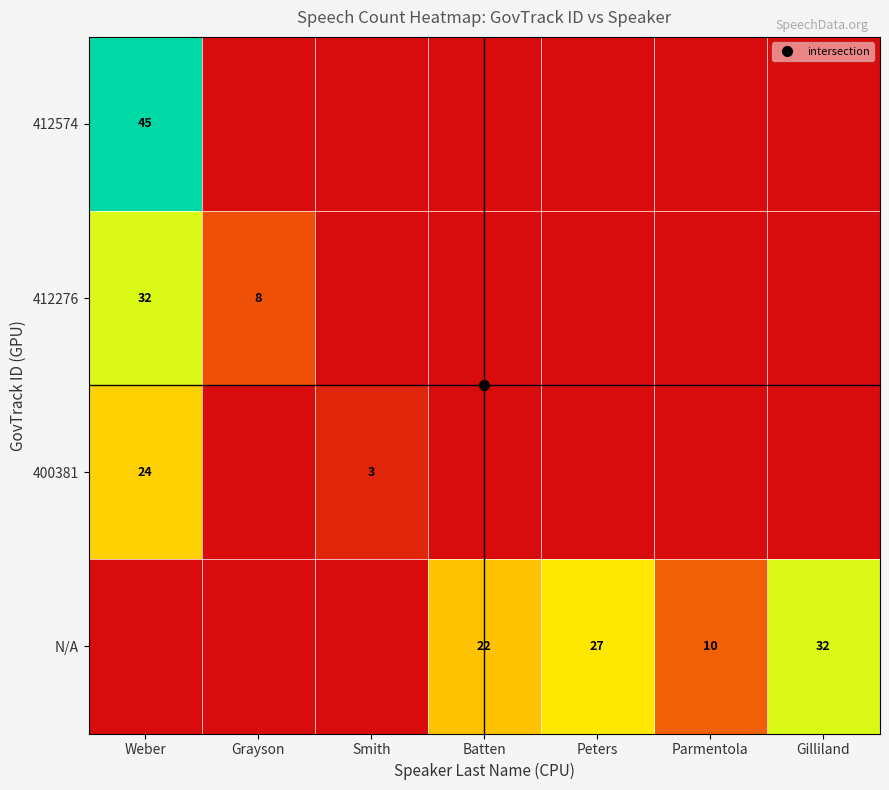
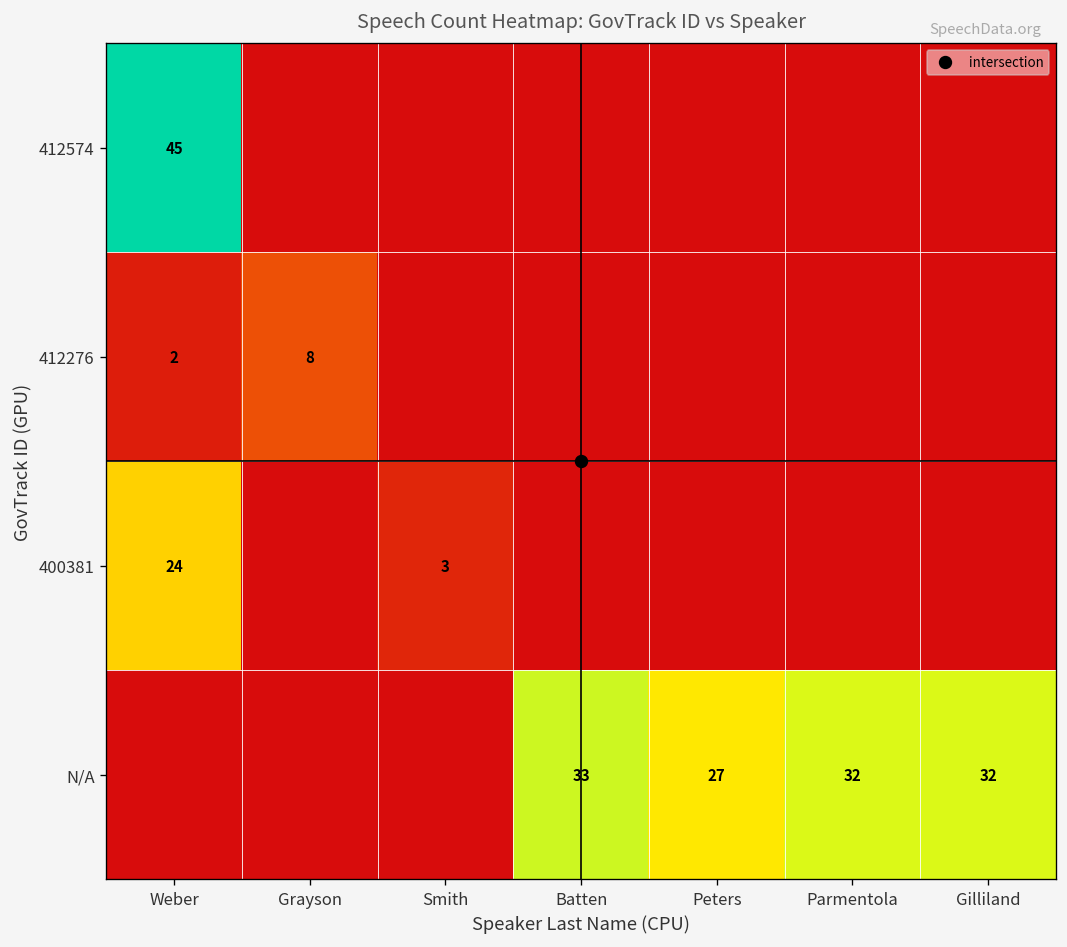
412276, Weber: 32 -> 2
N/A, Batten: 22 -> 33
N/A, Parmentola: 10 -> 32
